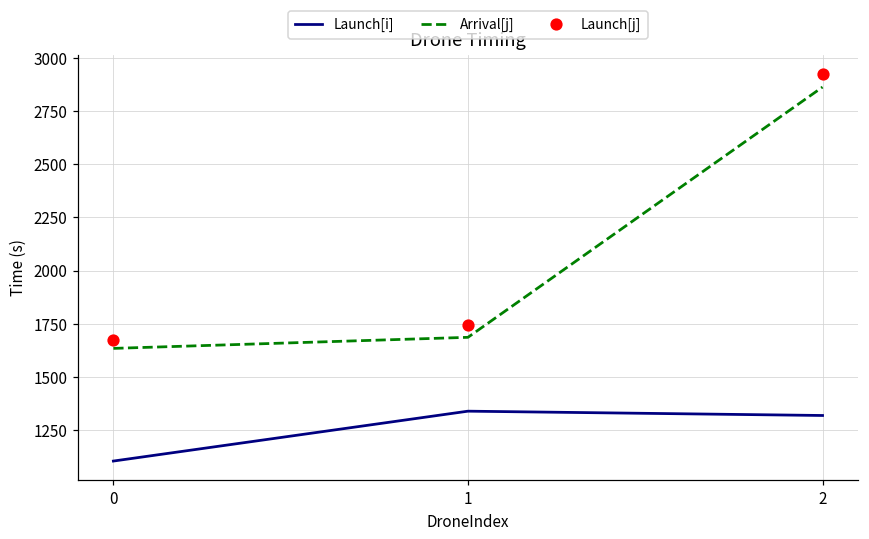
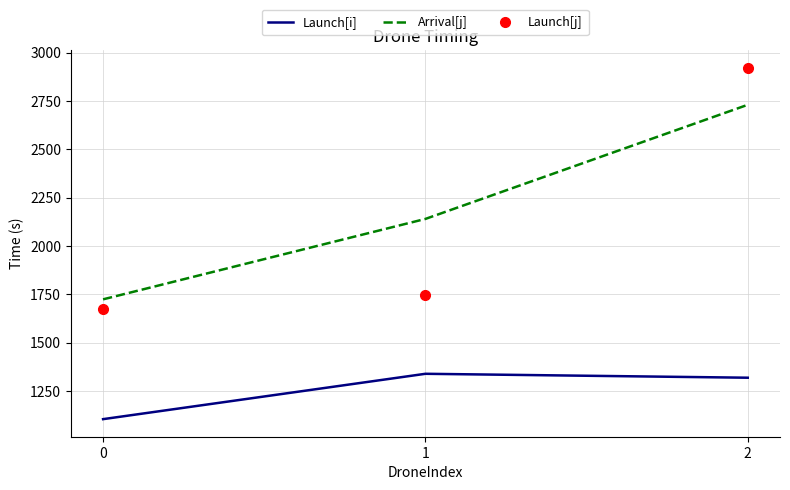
Arrival[j], 0: 1630 -> 1720
Arrival[j], 1: 1690 -> 2140
Arrival[j], 2: 2860 -> 2730
